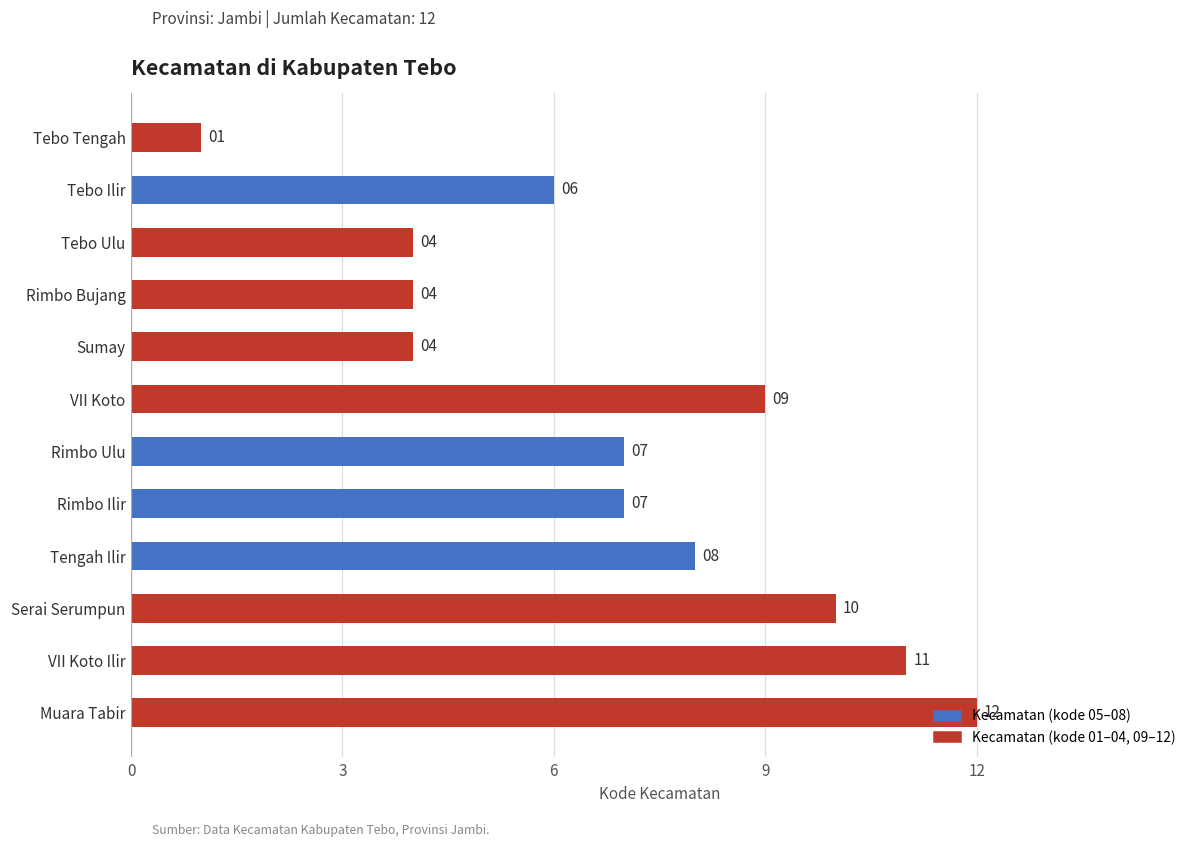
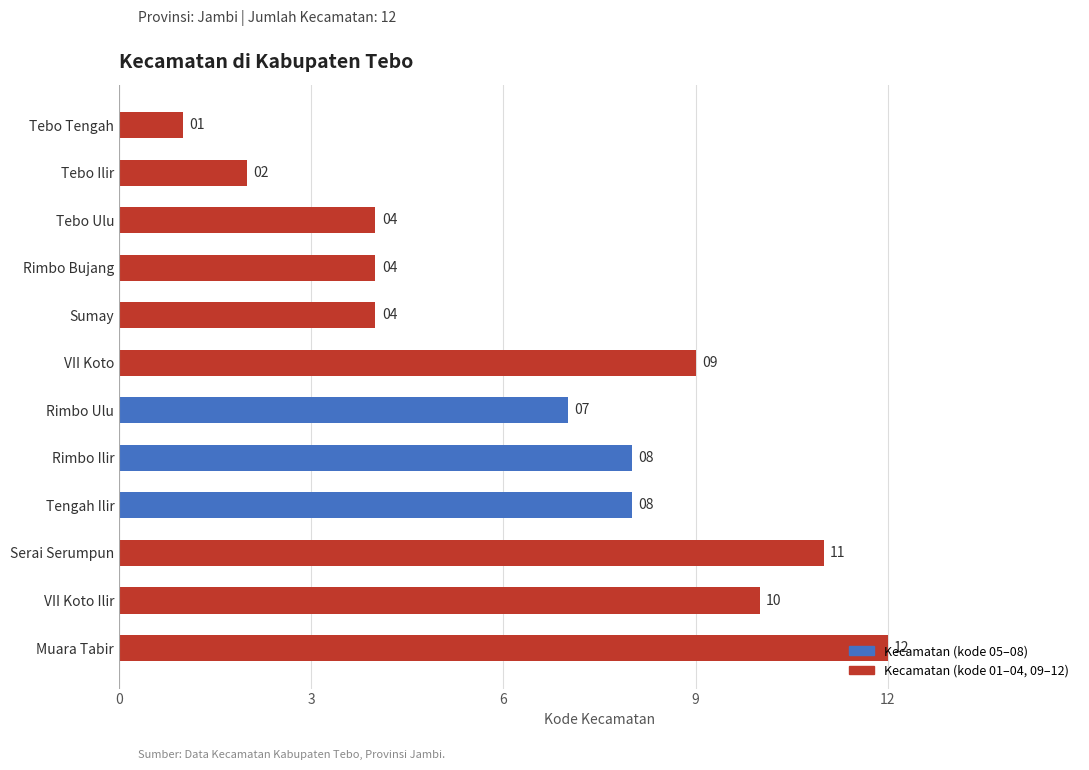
Tebo Ilir: 06 -> 02
Rimbo Ilir: 07 -> 08
Serai Serumpun: 10 -> 11
VII Koto Ilir: 11 -> 10
